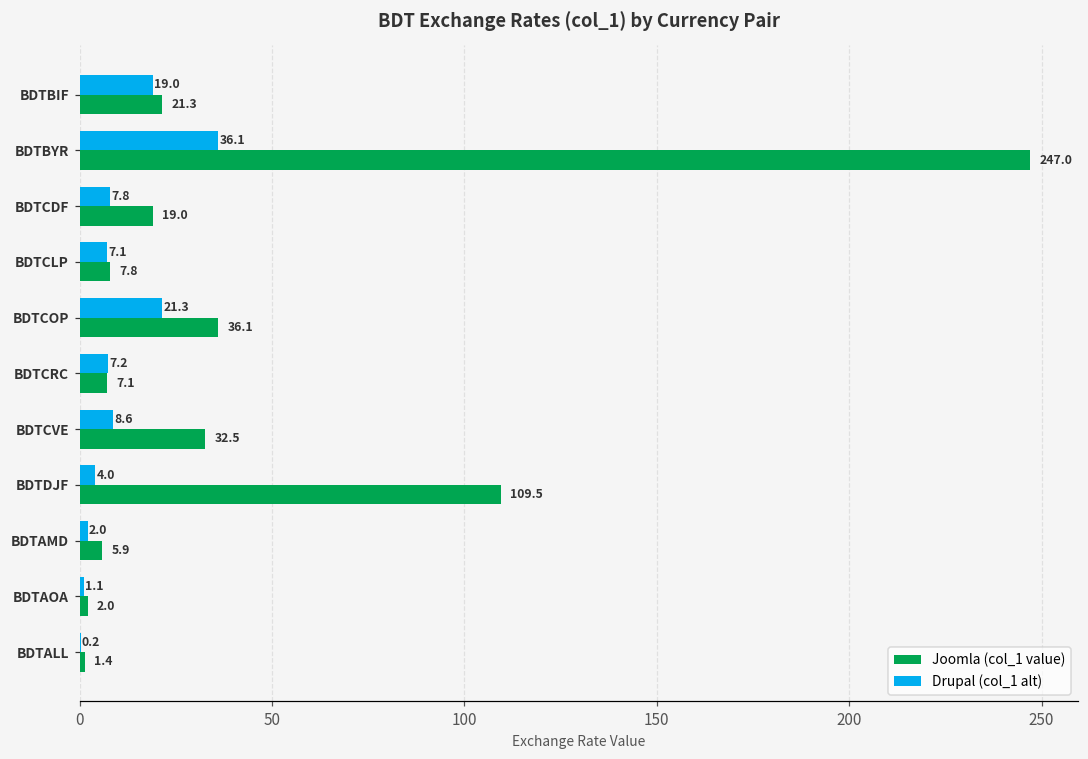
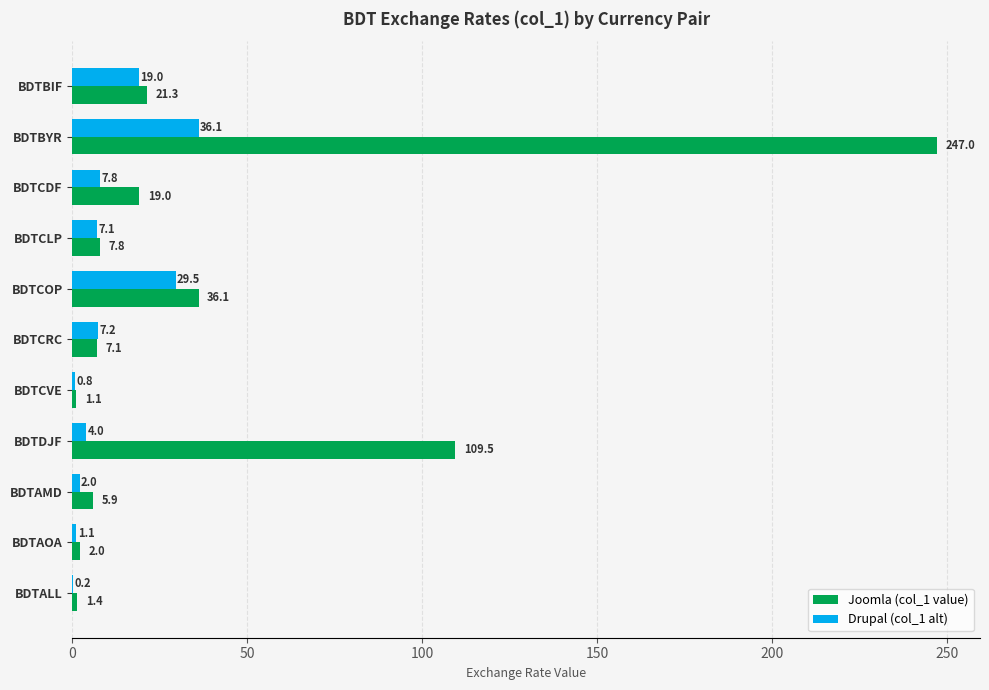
Drupal (col_1 alt), BDTCOP: 21.3 -> 29.5
Drupal (col_1 alt), BDTCVE: 8.6 -> 0.8
Joomla (col_1 value), BDTCVE: 32.5 -> 1.1
